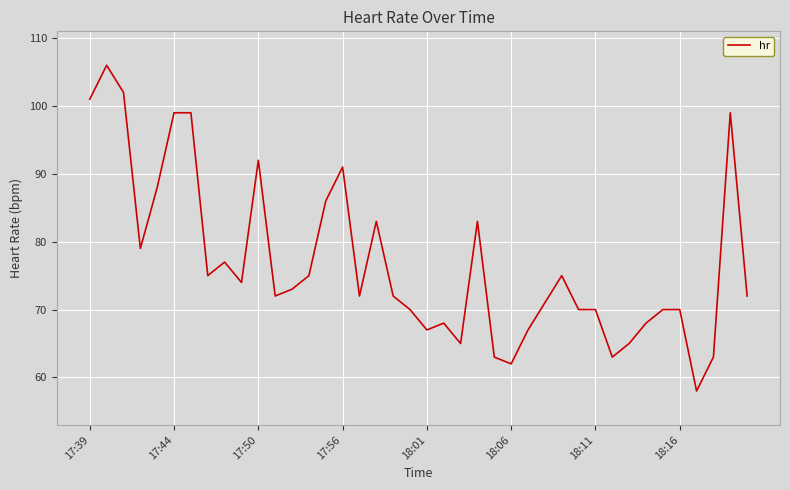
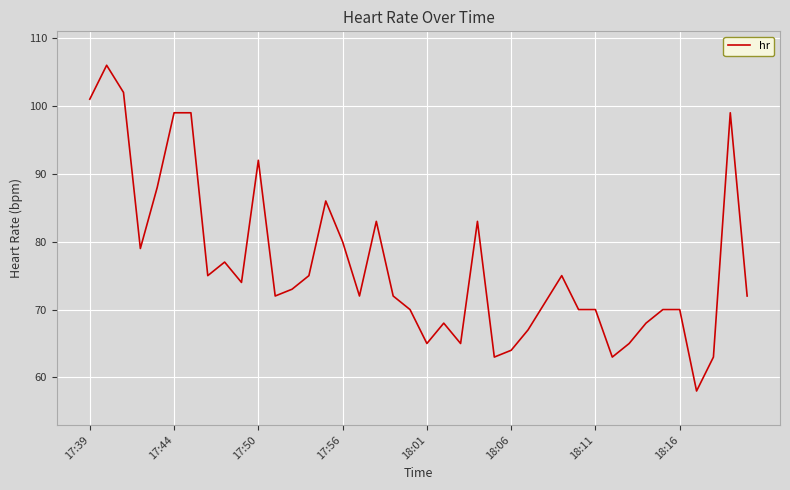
17:56: 91 -> 80
18:01: 67 -> 65
18:06: 62 -> 64
